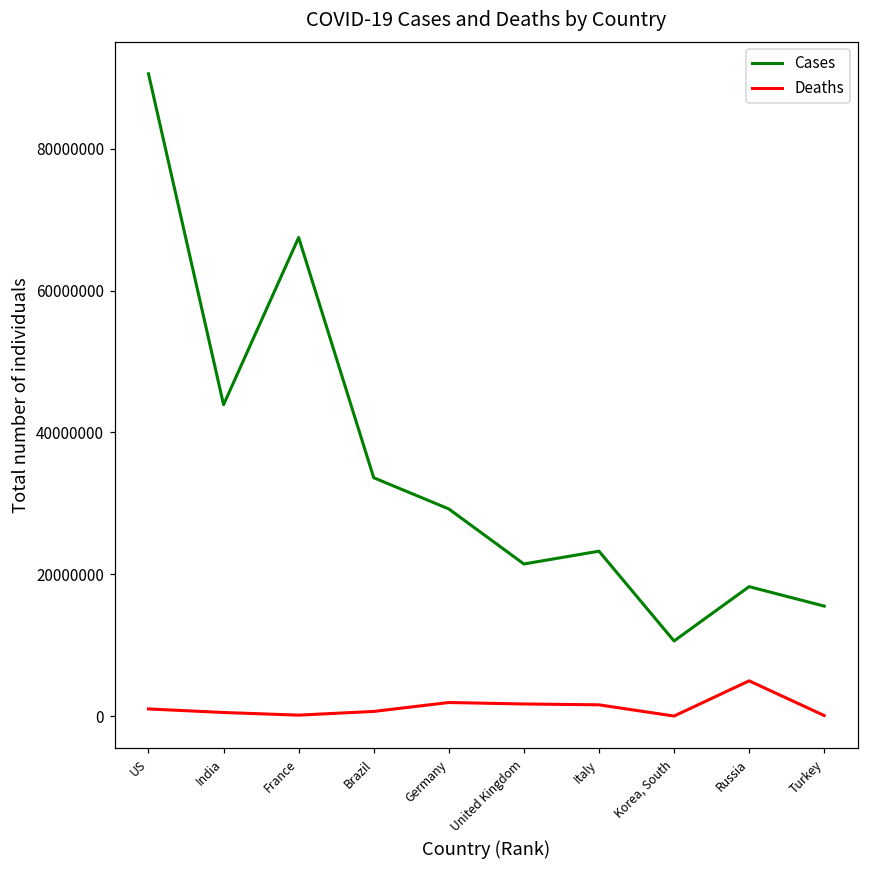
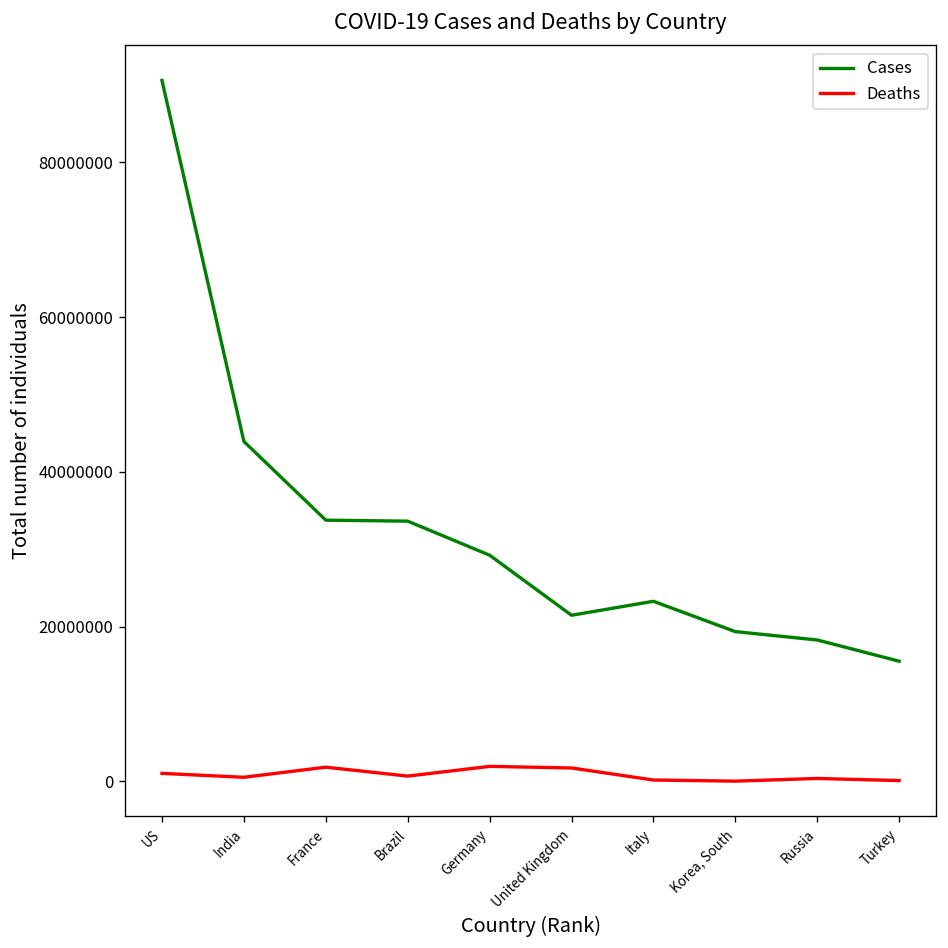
Cases, France: 67000000 -> 34000000
Deaths, France: 0 -> 2000000
Deaths, Italy: 2000000 -> 0
Cases, Korea, South: 11000000 -> 19000000
Deaths, Russia: 5000000 -> 0
